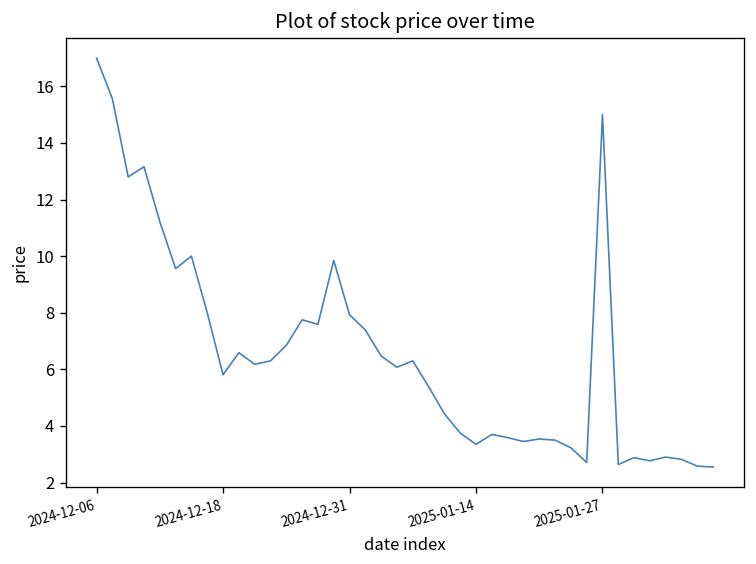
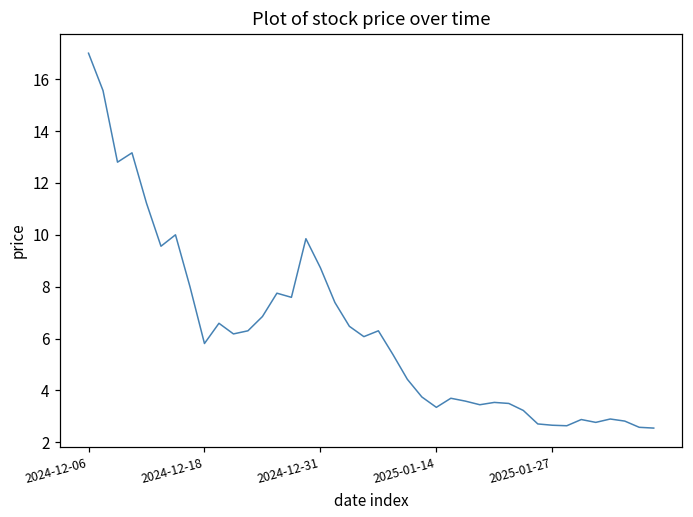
2024-12-31: 7.9 -> 8.7
2025-01-27: 15.0 -> 2.7
